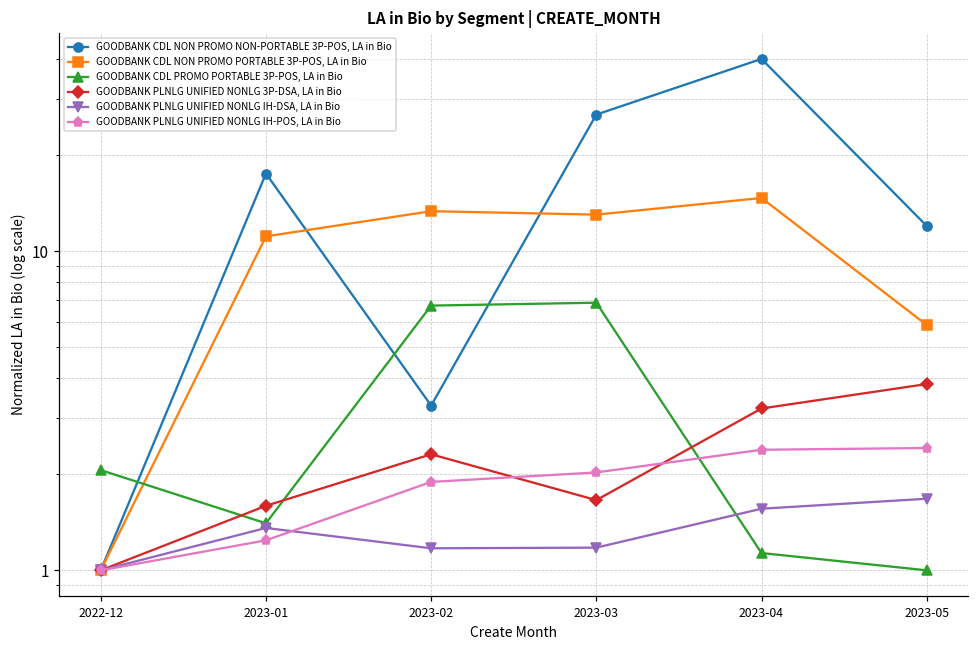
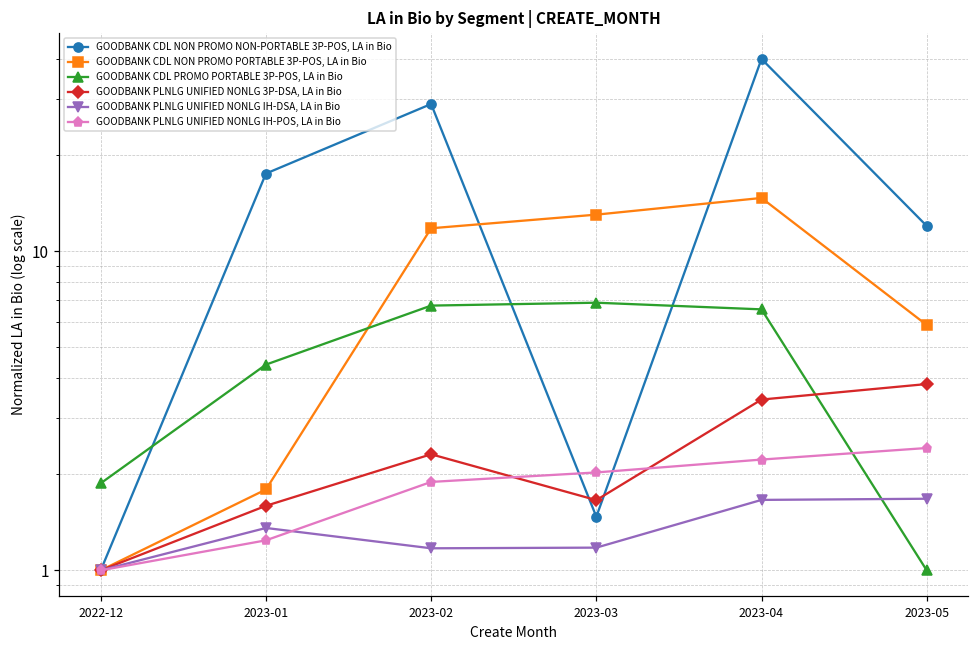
GOODBANK CDL PROMO PORTABLE 3P-POS, LA in Bio, 2022-12: 2.1 -> 1.9
GOODBANK CDL NON PROMO PORTABLE 3P-POS, LA in Bio, 2023-01: 11.1 -> 1.8
GOODBANK CDL PROMO PORTABLE 3P-POS, LA in Bio, 2023-01: 1.4 -> 4.4
GOODBANK CDL NON PROMO NON-PORTABLE 3P-POS, LA in Bio, 2023-02: 3.3 -> 29
GOODBANK CDL NON PROMO PORTABLE 3P-POS, LA in Bio, 2023-02: 13 -> 11.8
GOODBANK CDL NON PROMO NON-PORTABLE 3P-POS, LA in Bio, 2023-03: 27 -> 1.5
GOODBANK CDL PROMO PORTABLE 3P-POS, LA in Bio, 2023-04: 1.13 -> 6.6
GOODBANK PLNLG UNIFIED NONLG 3P-DSA, LA in Bio, 2023-04: 3.2 -> 3.4
GOODBANK PLNLG UNIFIED NONLG IH-DSA, LA in Bio, 2023-04: 1.6 -> 1.7
GOODBANK PLNLG UNIFIED NONLG IH-POS, LA in Bio, 2023-04: 2.4 -> 2.2
